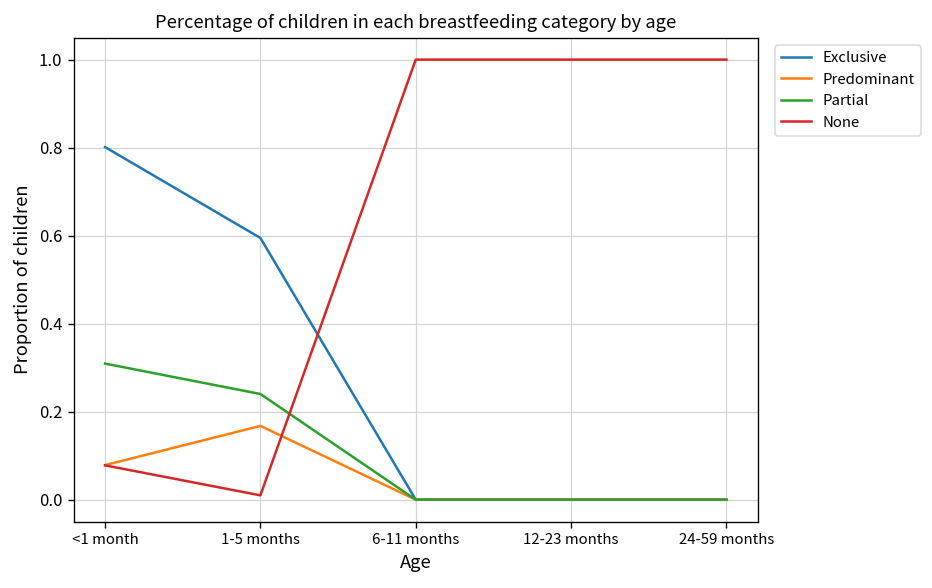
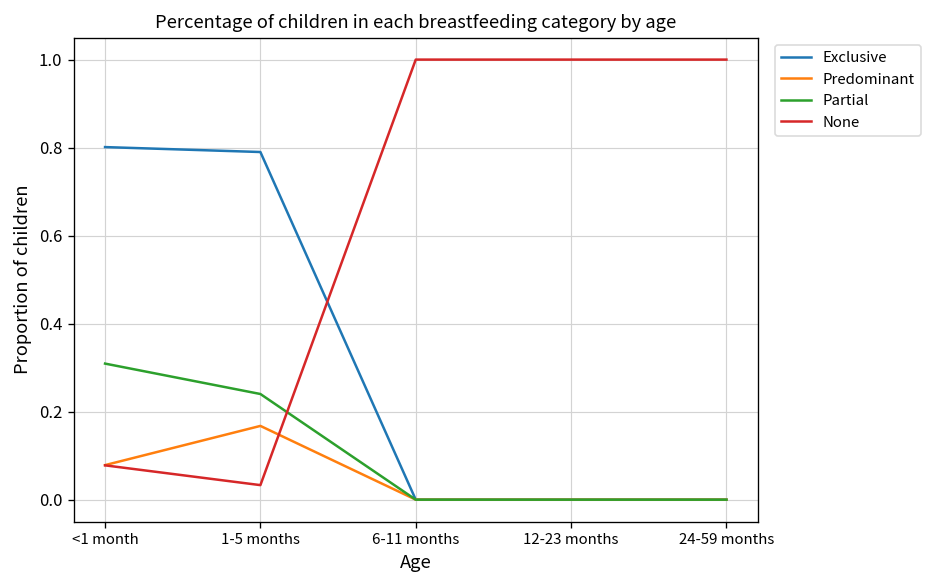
Exclusive, 1-5 months: 0.59 -> 0.79
None, 1-5 months: 0.01 -> 0.03
